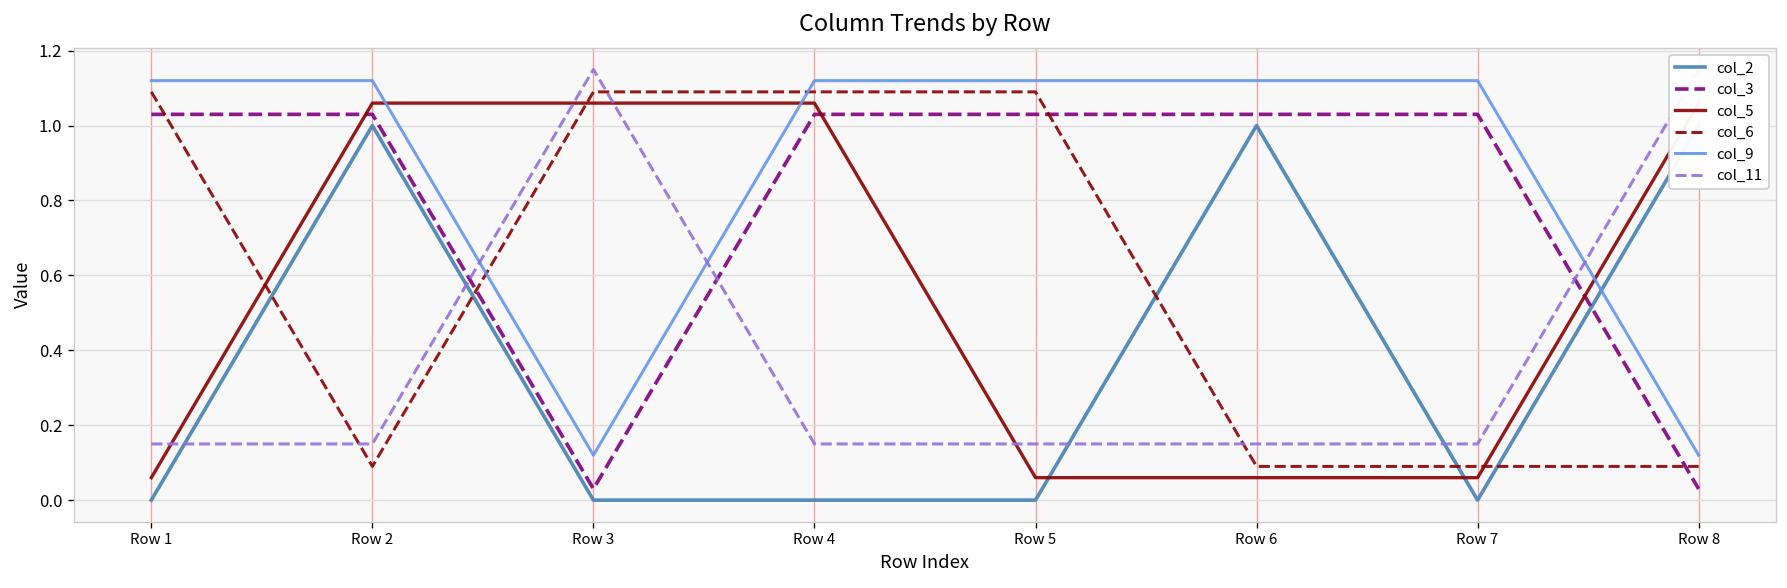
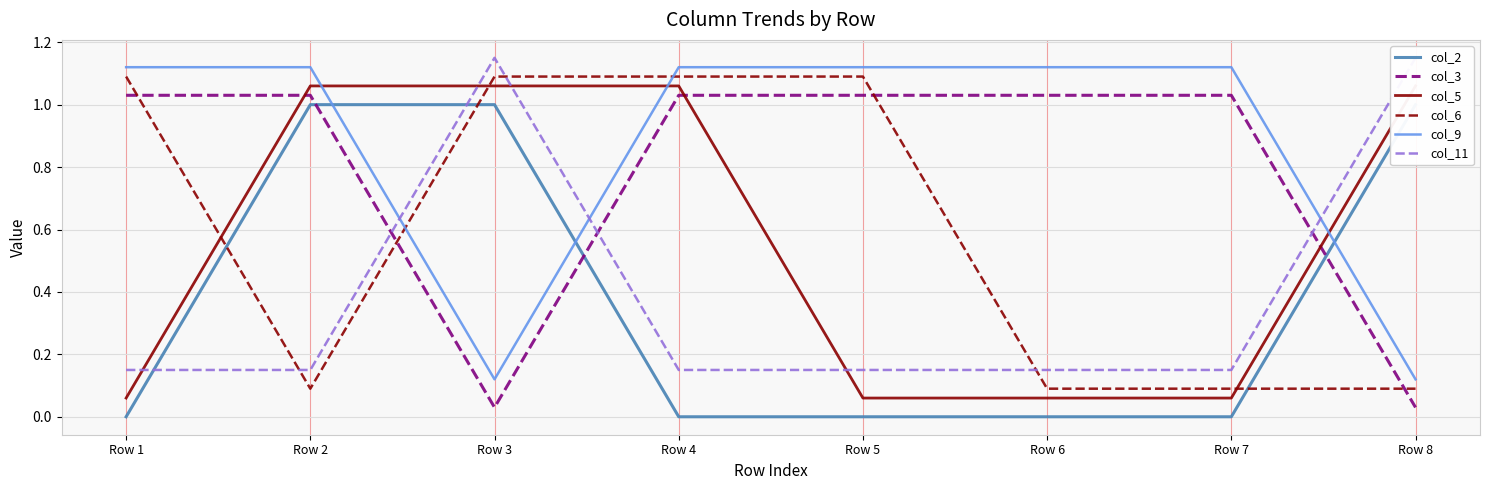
col_2, Row 3: 0 -> 1
col_2, Row 6: 1 -> 0
